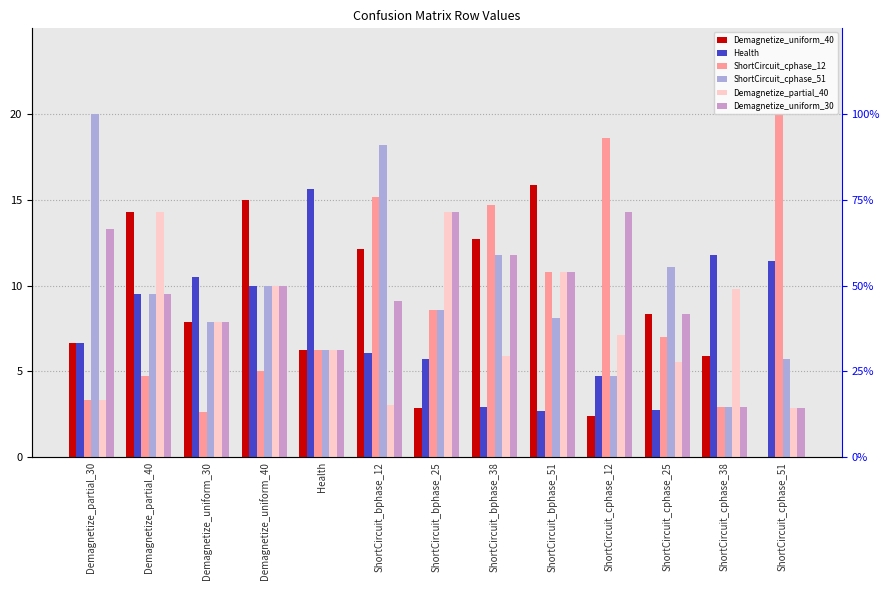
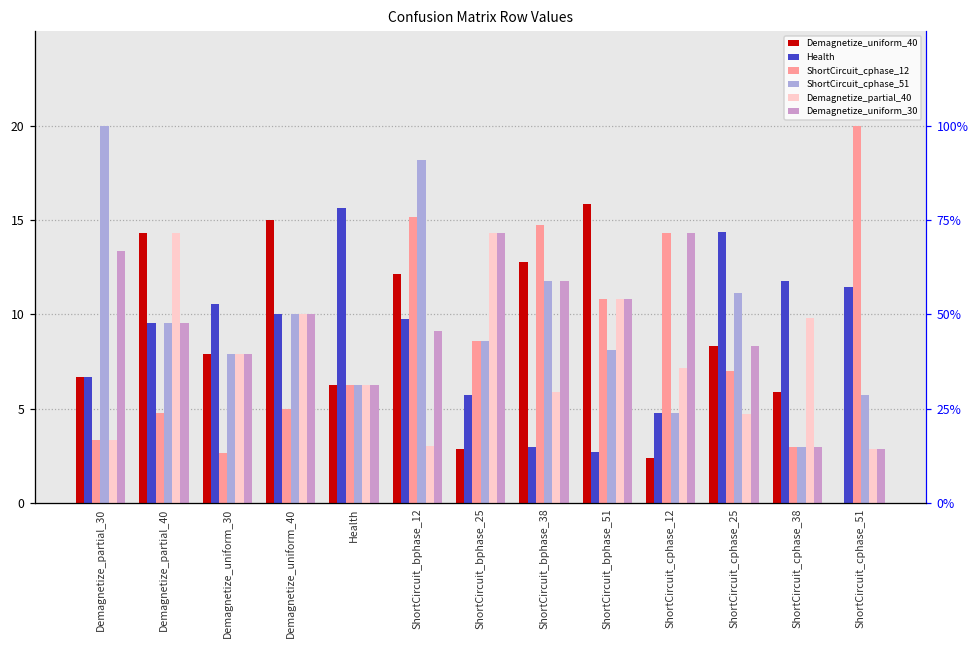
Health, ShortCircuit_bphase_12: 6.1 -> 9.8
ShortCircuit_cphase_12, ShortCircuit_cphase_12: 18.6 -> 14.3
Health, ShortCircuit_cphase_25: 2.8 -> 14.4
Demagnetize_partial_40, ShortCircuit_cphase_25: 5.6 -> 4.7
